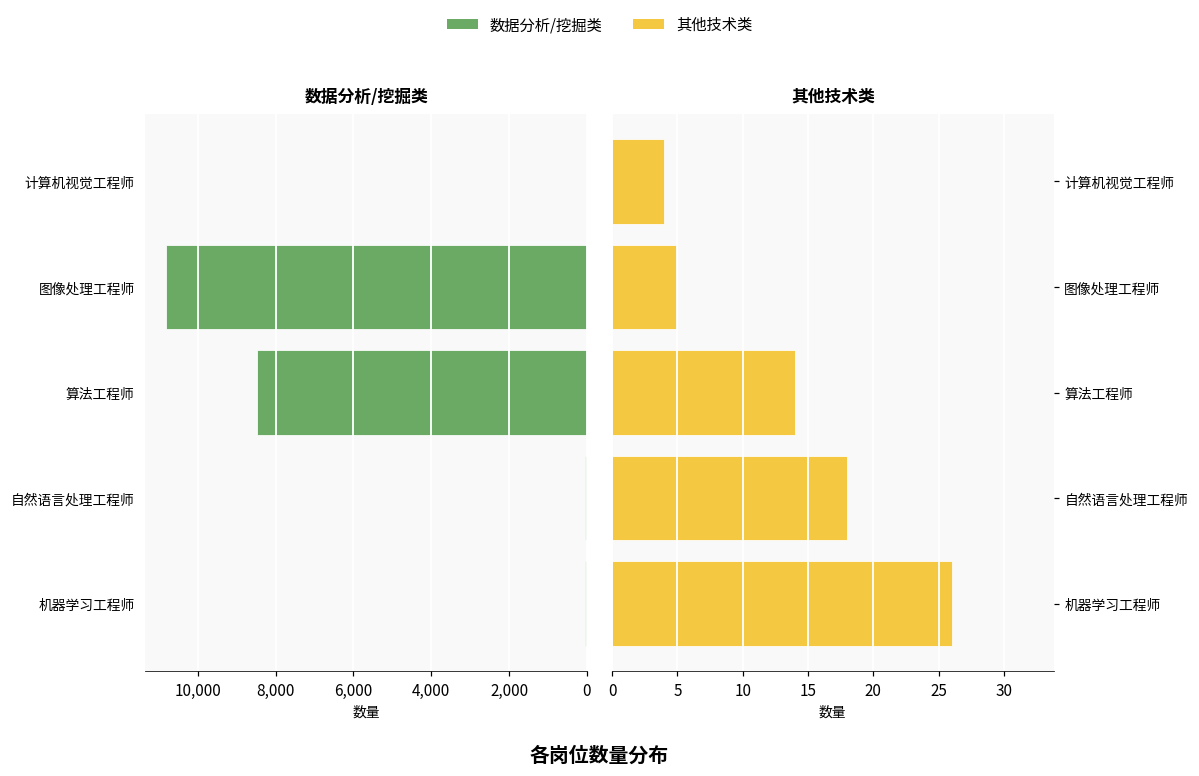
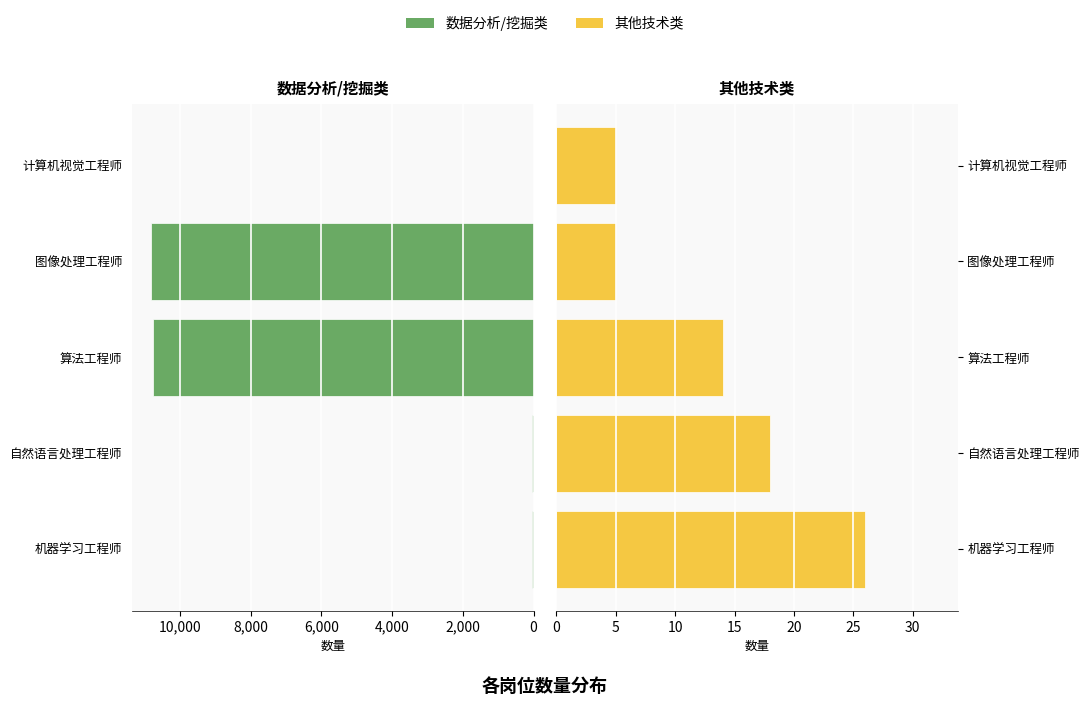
数据分析/挖掘类, 算法工程师: 8,500 -> 10,700
其他技术类, 计算机视觉工程师: 4 -> 5
